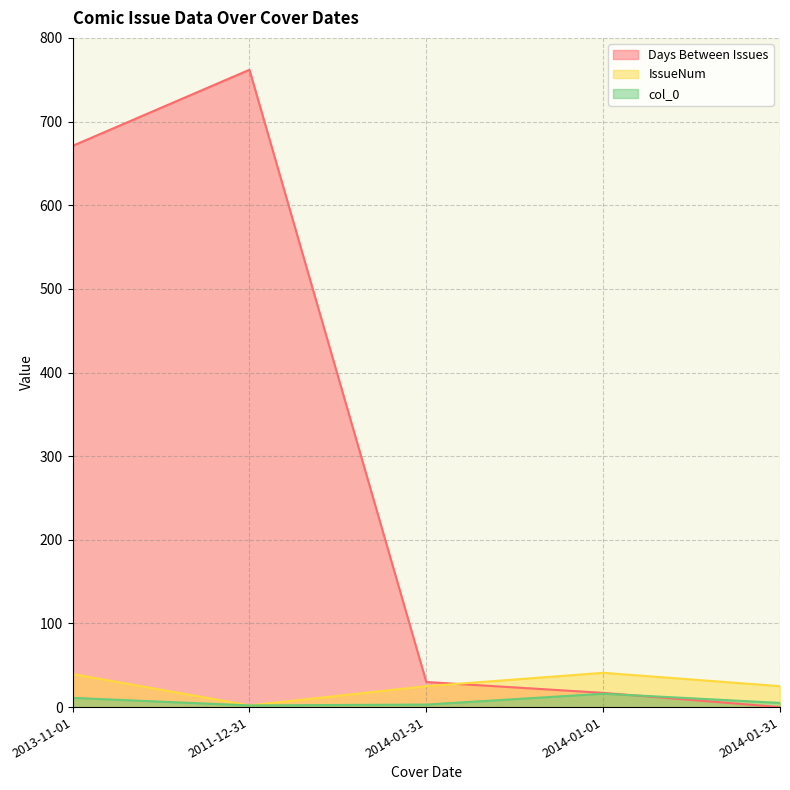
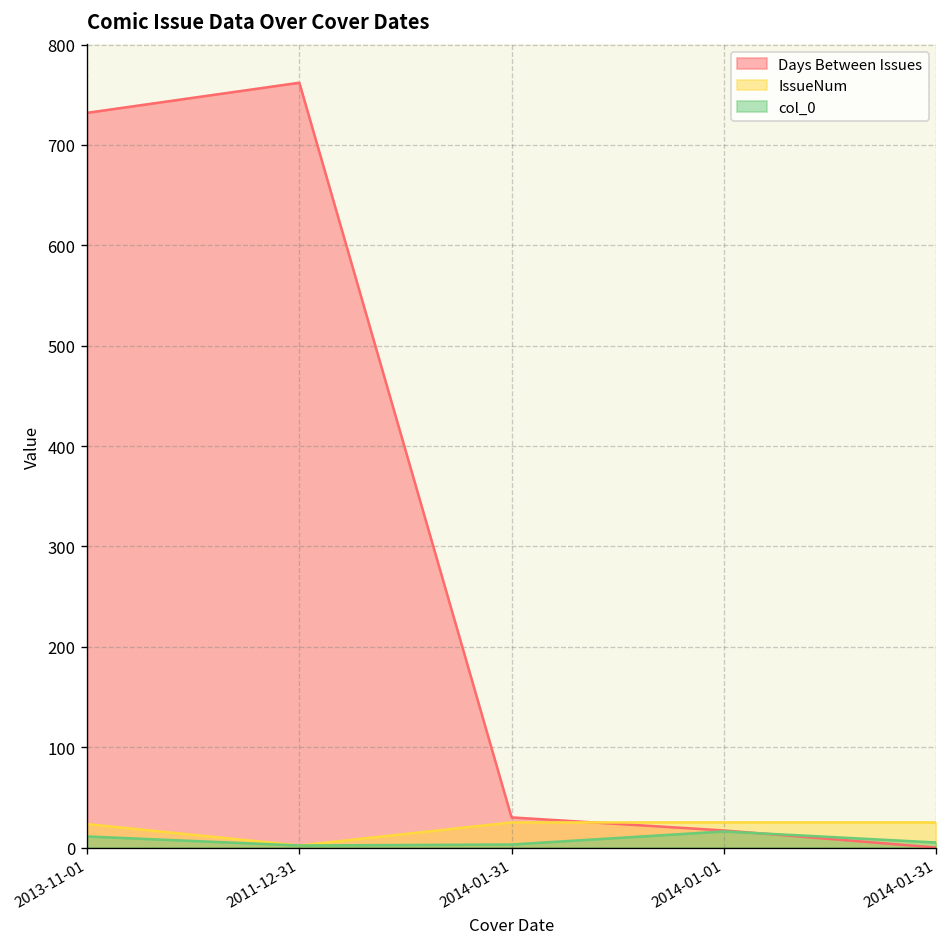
Days Between Issues, 2013-11-01: 670 -> 730
IssueNum, 2013-11-01: 40 -> 20
IssueNum, 2014-01-01: 40 -> 30
